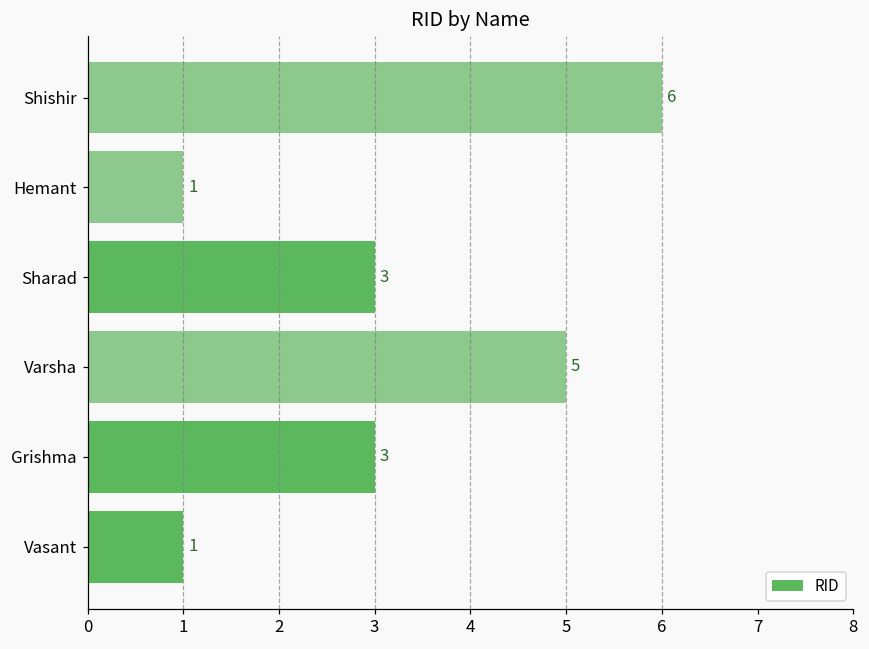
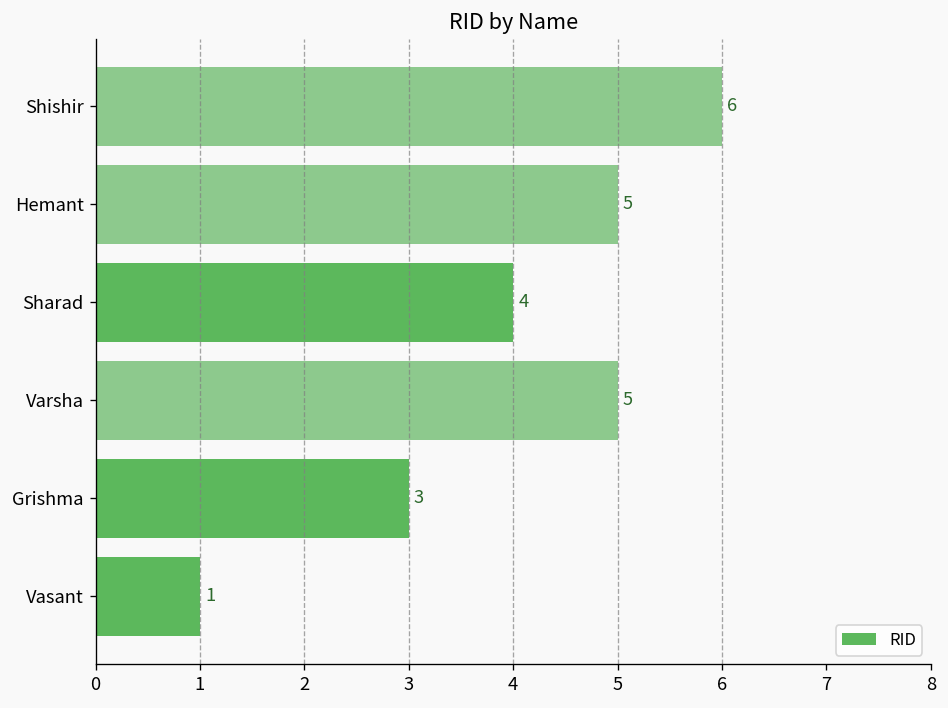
Hemant: 1 -> 5
Sharad: 3 -> 4
